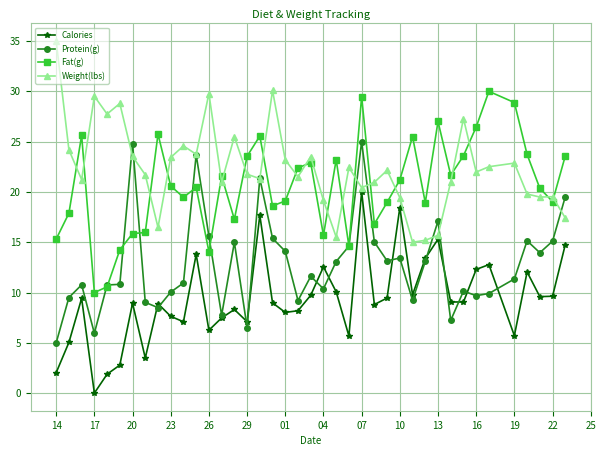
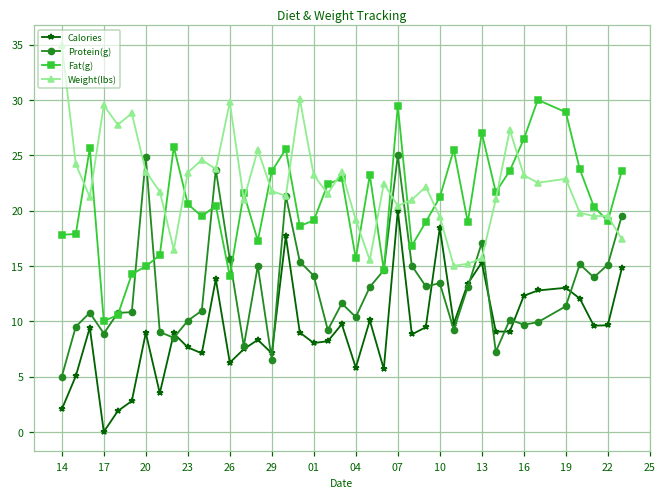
Fat(g), 14: 15.3 -> 17.8
Protein(g), 17: 6.0 -> 8.9
Fat(g), 20: 15.9 -> 15.0
Calories, 04: 12.6 -> 5.8
Weight(lbs), 16: 22.0 -> 23.2
Calories, 19: 5.7 -> 13.0
